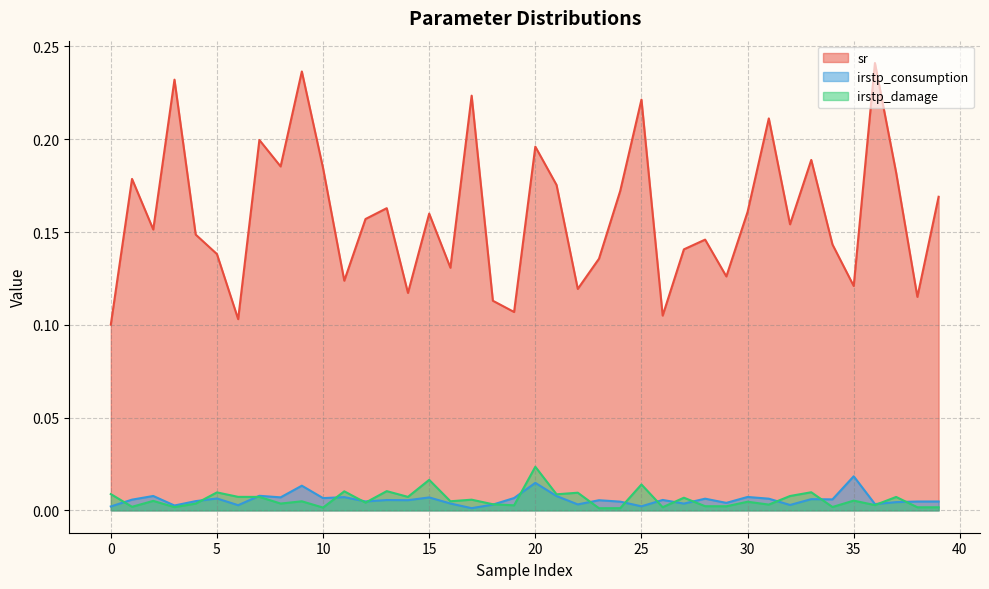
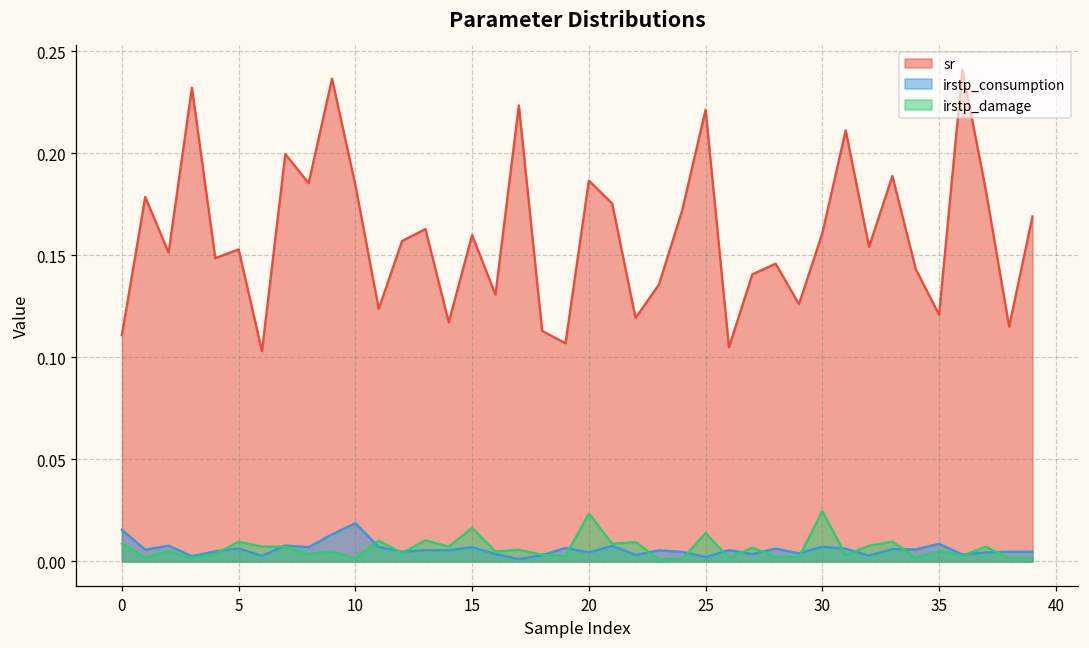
sr, 0: 0.100 -> 0.111
irstp_consumption, 0: 0.002 -> 0.016
sr, 5: 0.138 -> 0.153
irstp_consumption, 10: 0.007 -> 0.019
sr, 20: 0.196 -> 0.187
irstp_consumption, 20: 0.015 -> 0.004
irstp_damage, 30: 0.005 -> 0.025
irstp_consumption, 35: 0.018 -> 0.009
